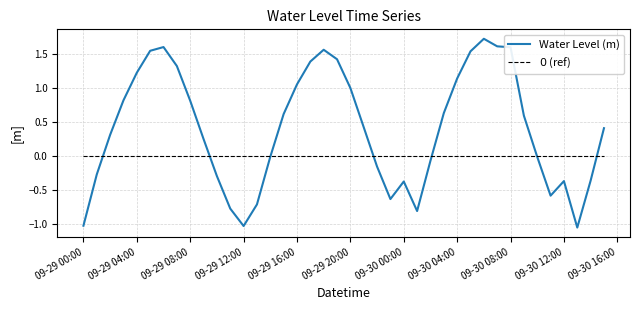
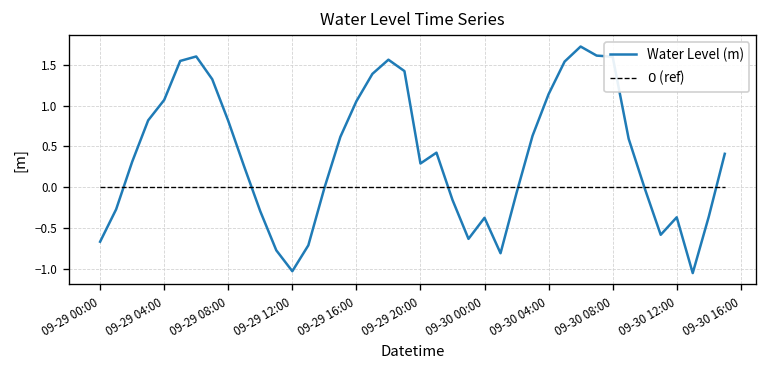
Water Level (m), 09-29 00:00: -1.0 -> -0.7
Water Level (m), 09-29 04:00: 1.2 -> 1.1
Water Level (m), 09-29 20:00: 1.0 -> 0.3
